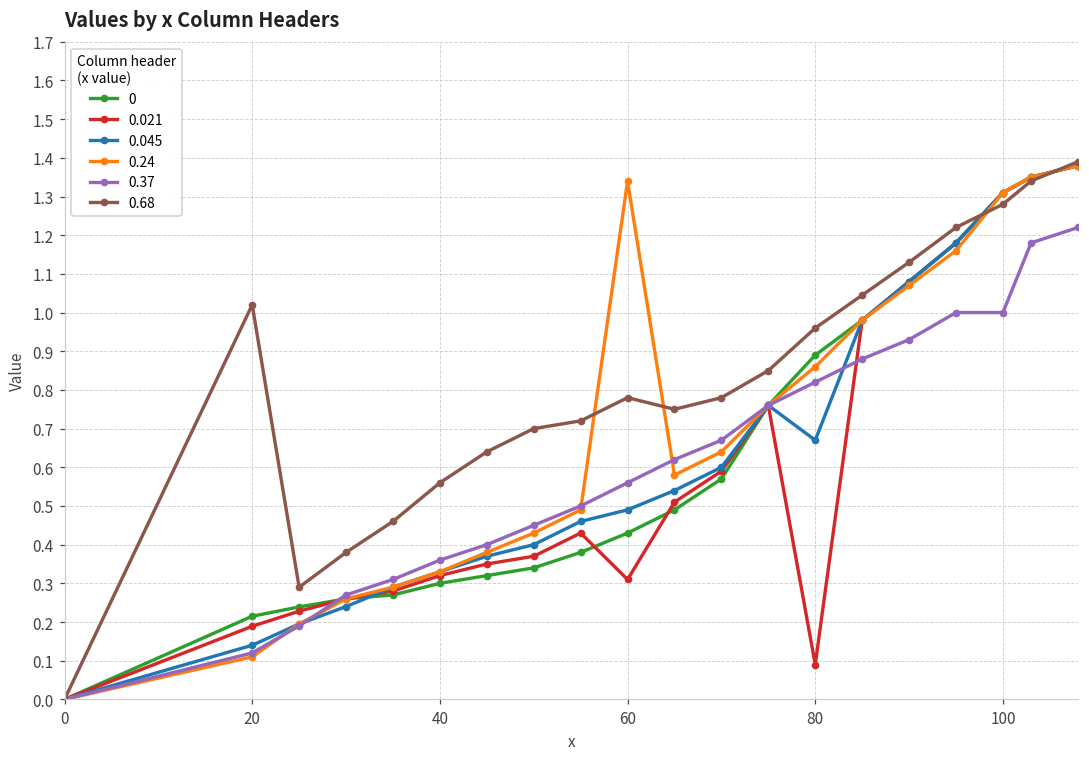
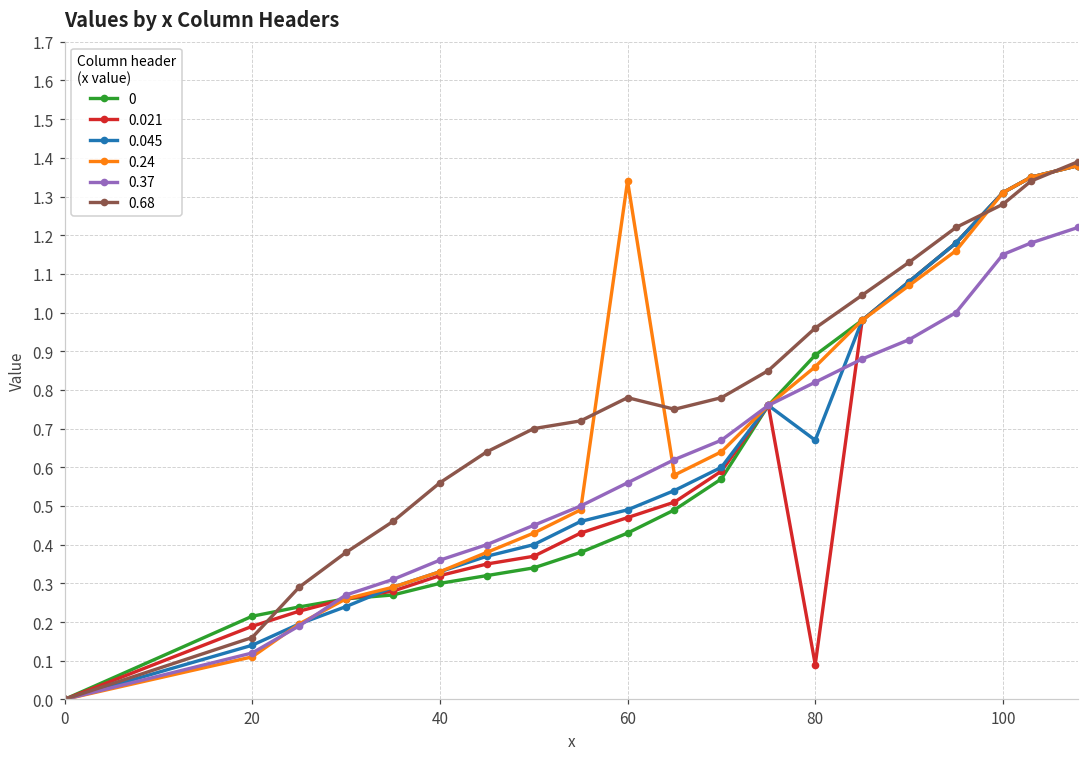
0.68, 20: 1.02 -> 0.16
0.021, 60: 0.31 -> 0.47
0.37, 100: 1.00 -> 1.15
